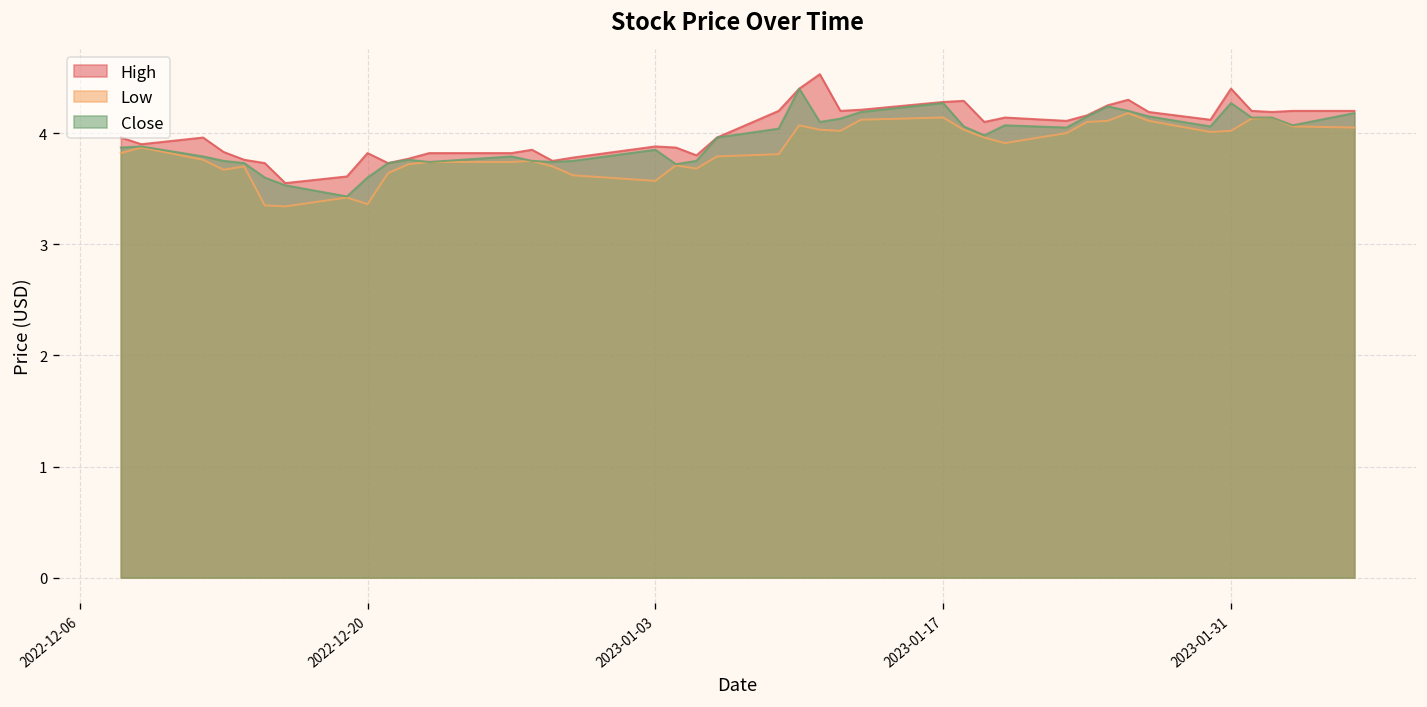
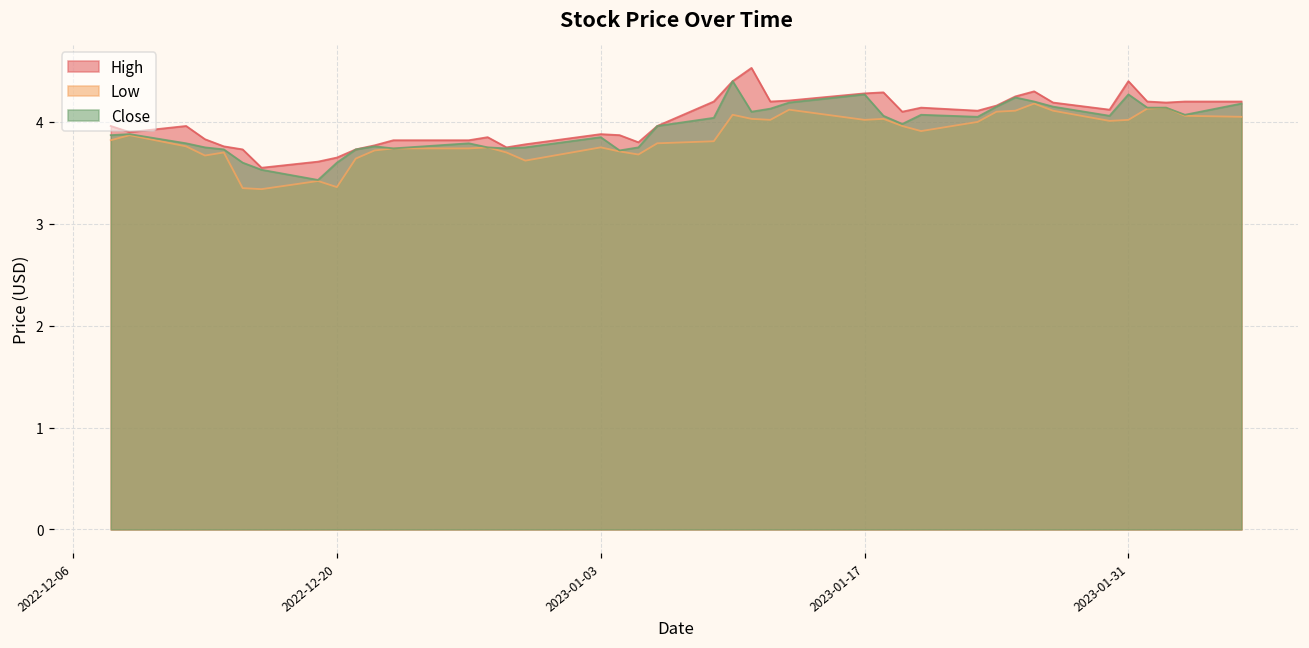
High, 2022-12-20: 3.8 -> 3.7
Low, 2023-01-03: 3.6 -> 3.8
Low, 2023-01-17: 4.1 -> 4.0
